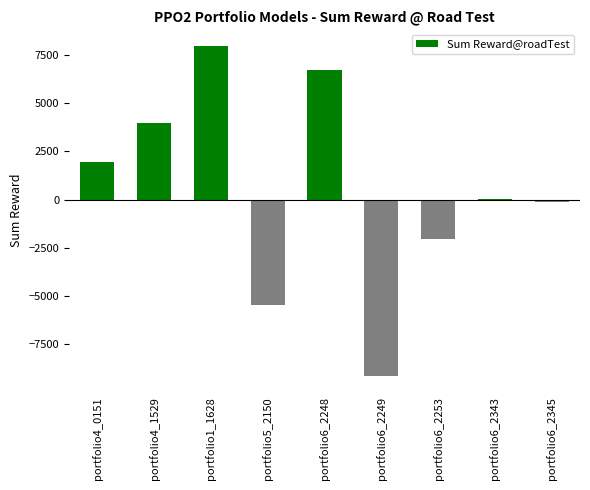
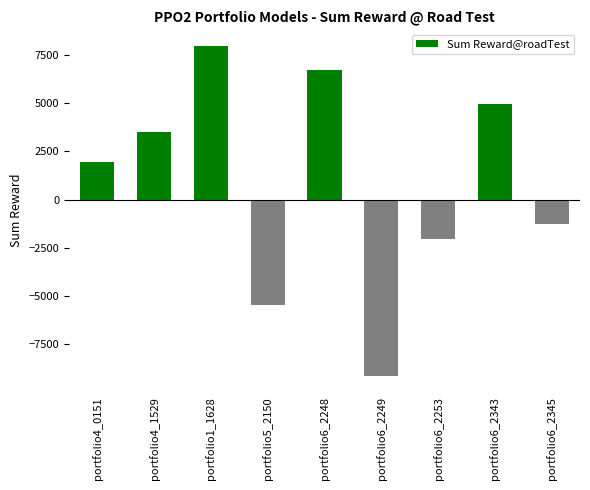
portfolio4_1529: 4000 -> 3500
portfolio6_2343: 100 -> 4900
portfolio6_2345: -100 -> -1300
